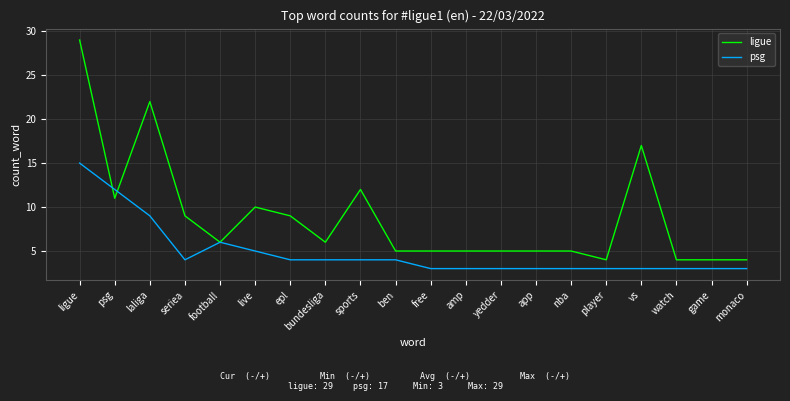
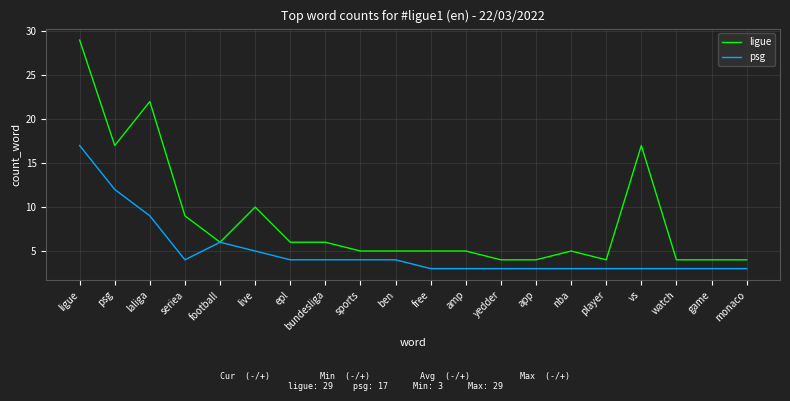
psg, ligue: 15 -> 17
ligue, psg: 11 -> 17
ligue, epl: 9 -> 6
ligue, sports: 12 -> 5
ligue, yedder: 5 -> 4
ligue, app: 5 -> 4
